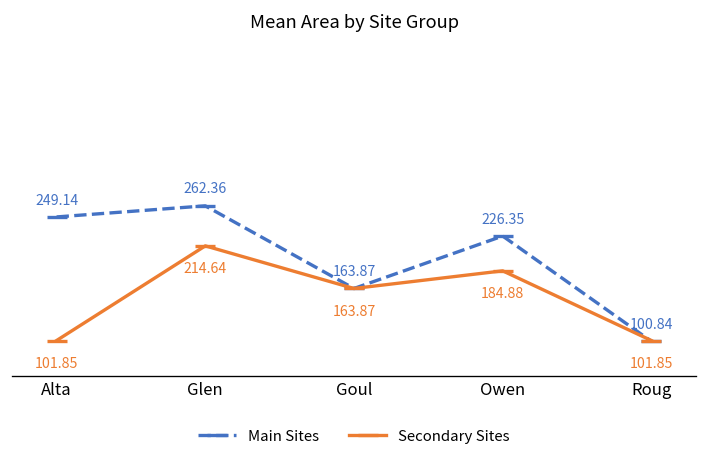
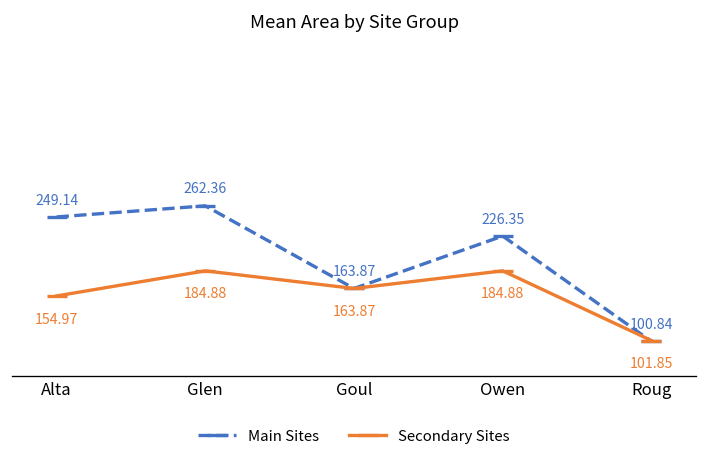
Secondary Sites, Alta: 101.85 -> 154.97
Secondary Sites, Glen: 214.64 -> 184.88
